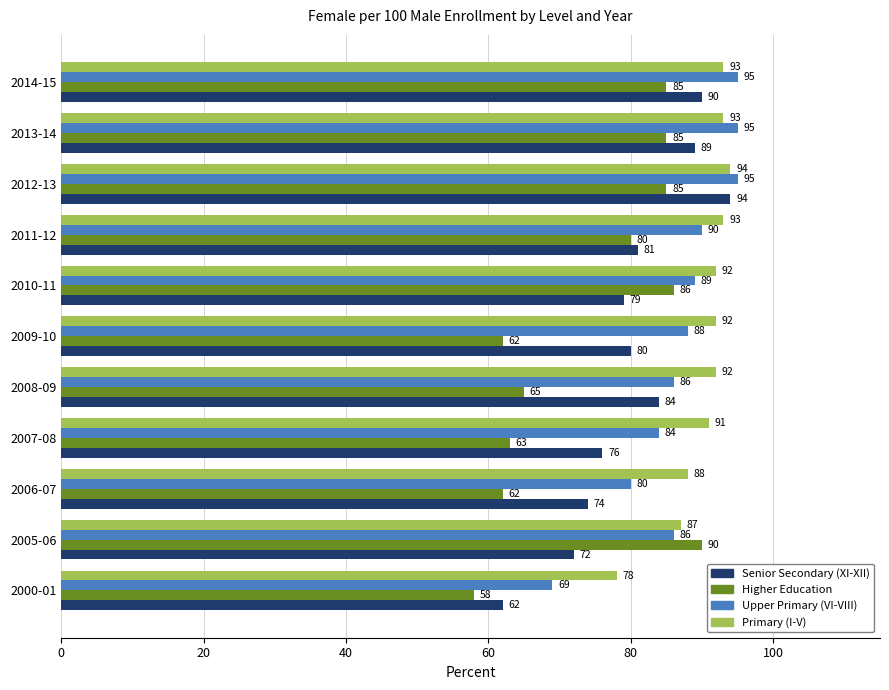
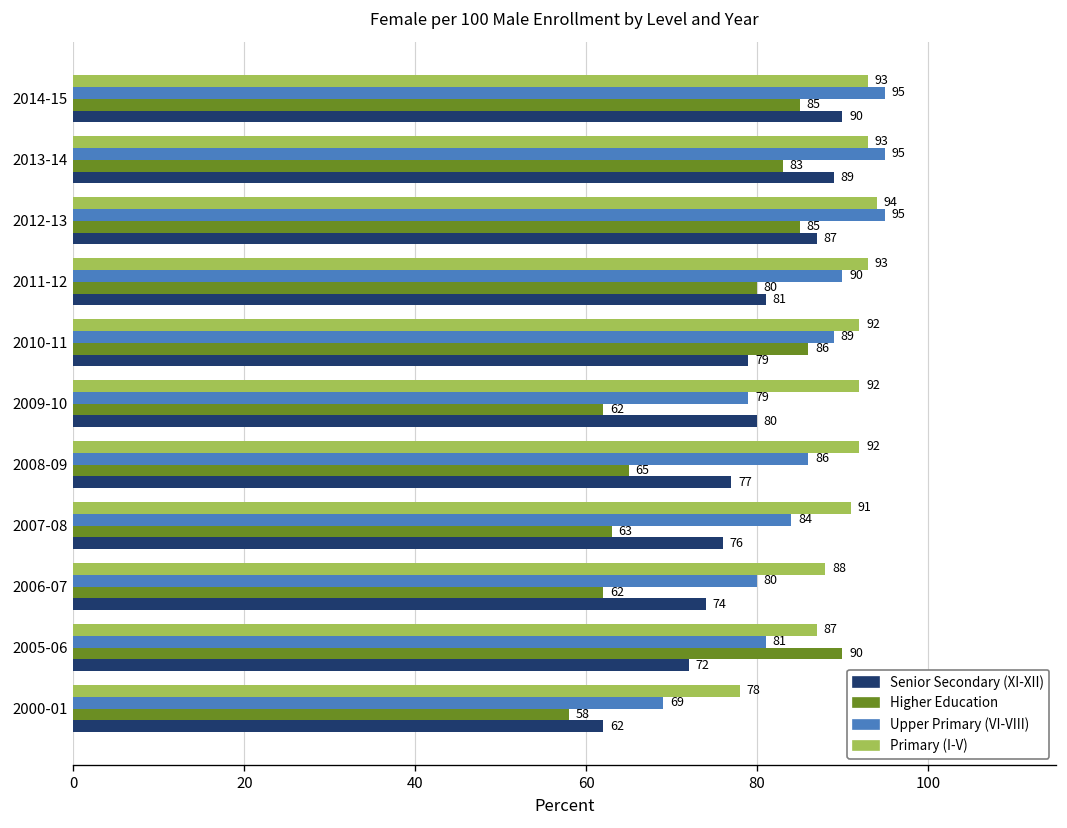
Higher Education, 2013-14: 85 -> 83
Senior Secondary (XI-XII), 2012-13: 94 -> 87
Upper Primary (VI-VIII), 2009-10: 88 -> 79
Senior Secondary (XI-XII), 2008-09: 84 -> 77
Upper Primary (VI-VIII), 2005-06: 86 -> 81
